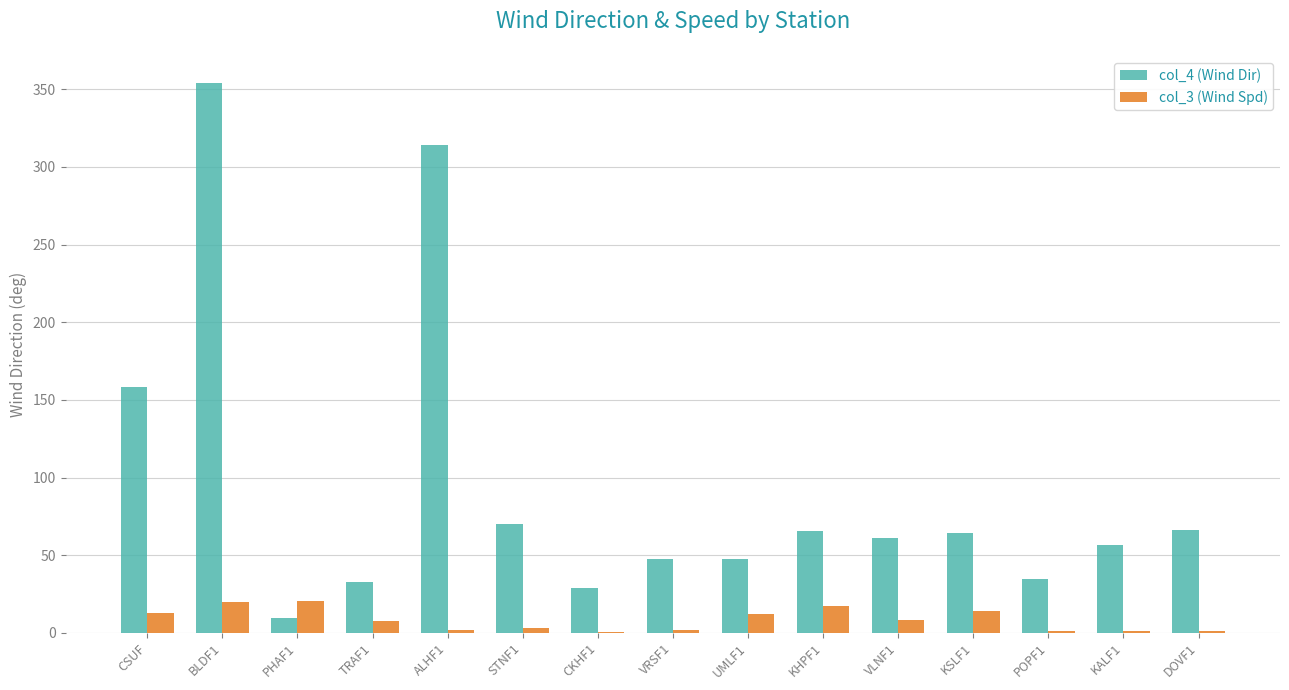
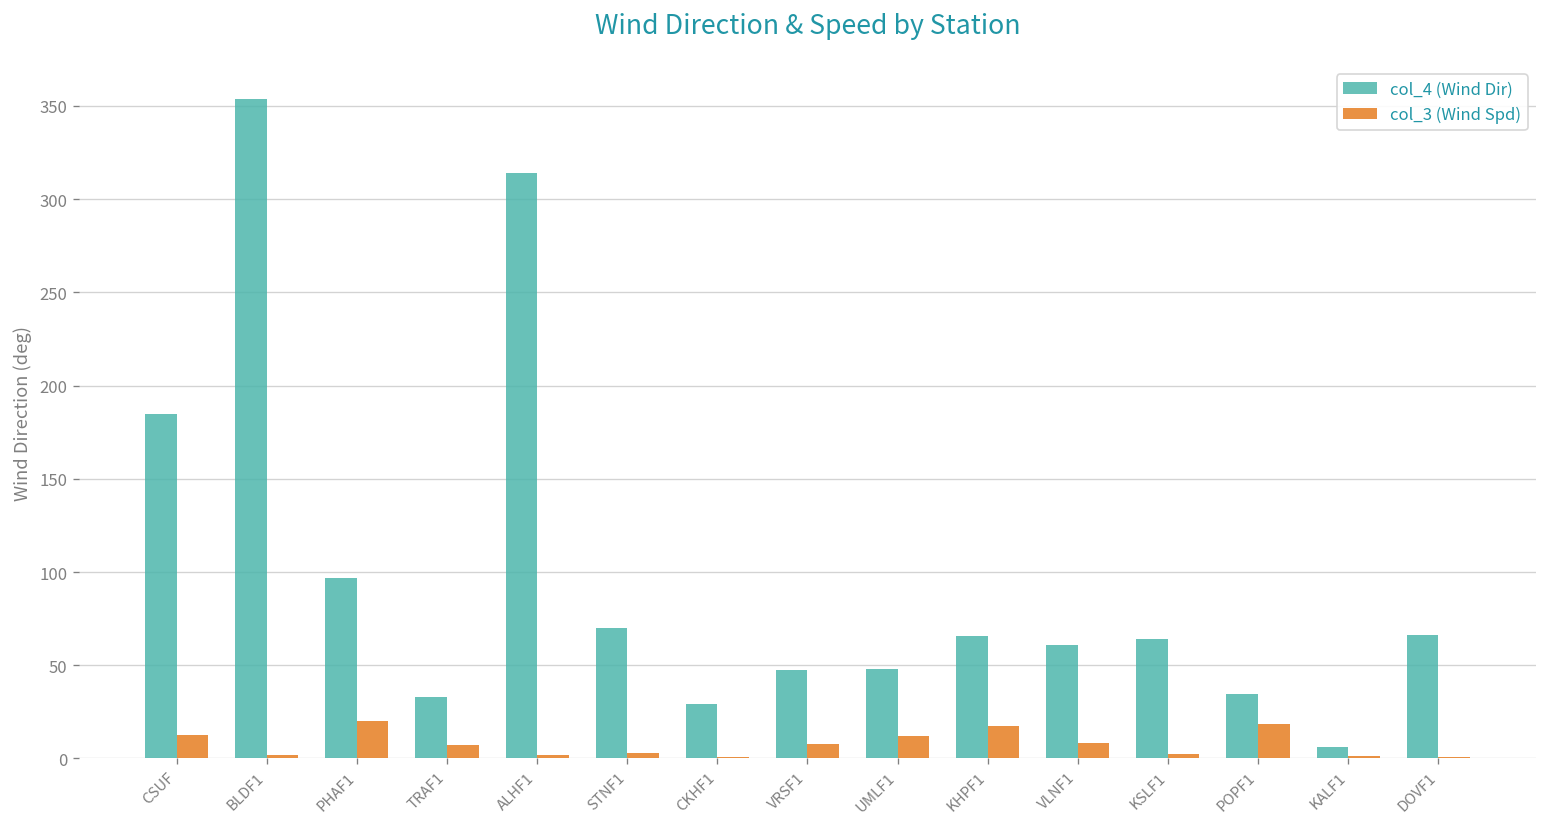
col_4 (Wind Dir), CSUF: 158 -> 185
col_3 (Wind Spd), BLDF1: 20 -> 2
col_4 (Wind Dir), PHAF1: 10 -> 97
col_3 (Wind Spd), VRSF1: 2 -> 8
col_3 (Wind Spd), KSLF1: 14 -> 2
col_3 (Wind Spd), POPF1: 1 -> 19
col_4 (Wind Dir), KALF1: 57 -> 6
